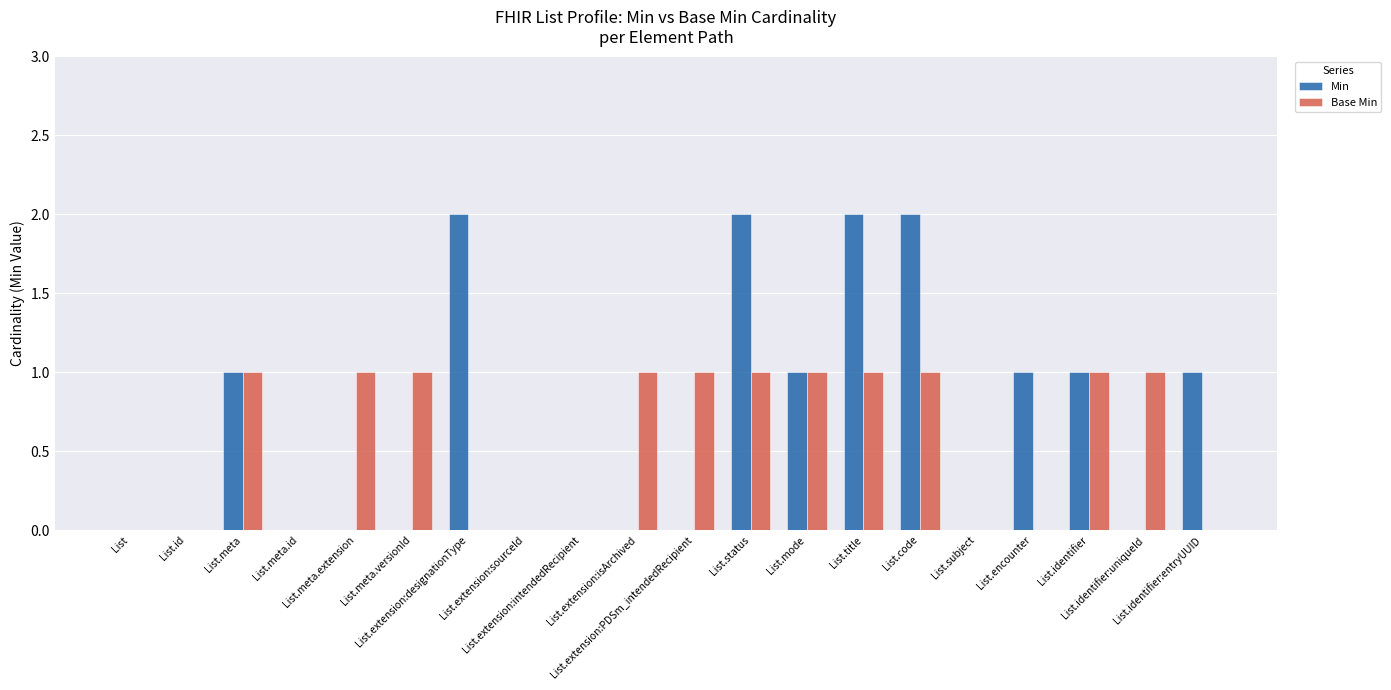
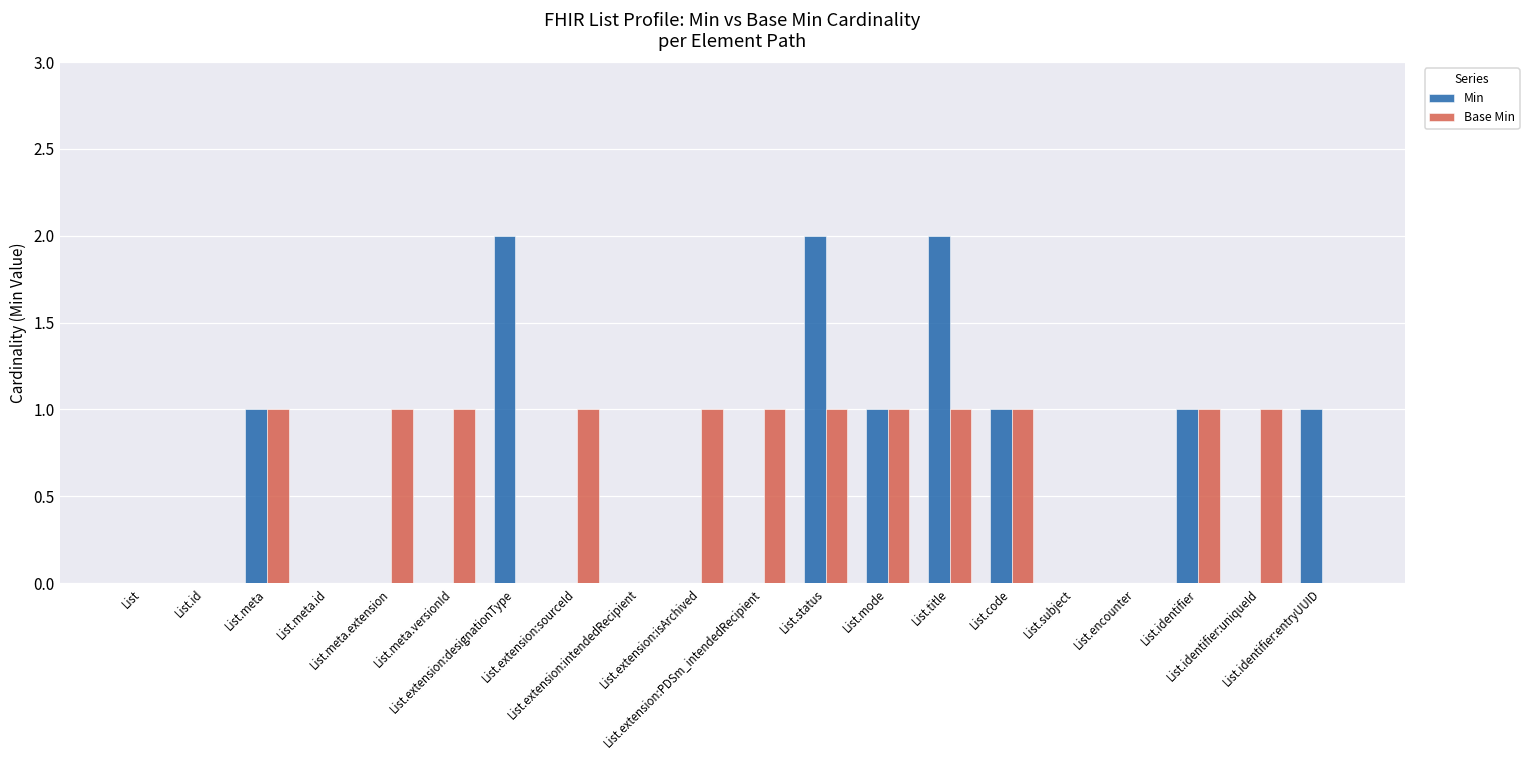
Base Min, List.extension:sourceId: 0 -> 1
Min, List.code: 2 -> 1
Min, List.encounter: 1 -> 0
